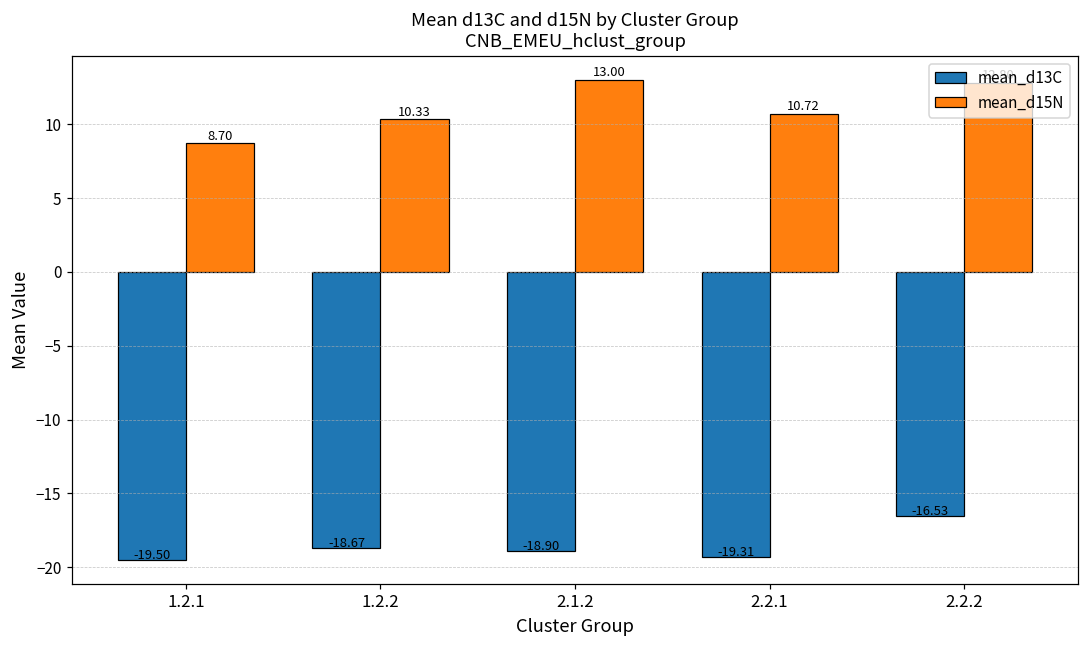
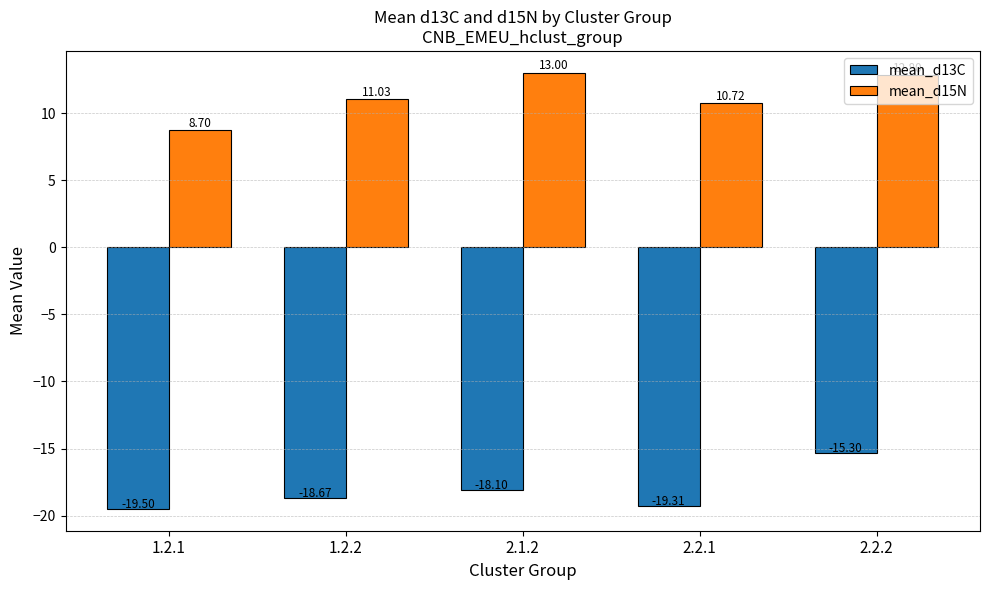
mean_d15N, 1.2.2: 10.33 -> 11.03
mean_d13C, 2.1.2: -18.90 -> -18.10
mean_d13C, 2.2.2: -16.53 -> -15.30
